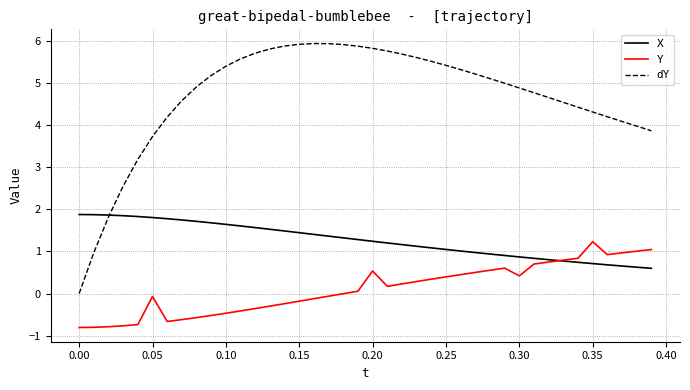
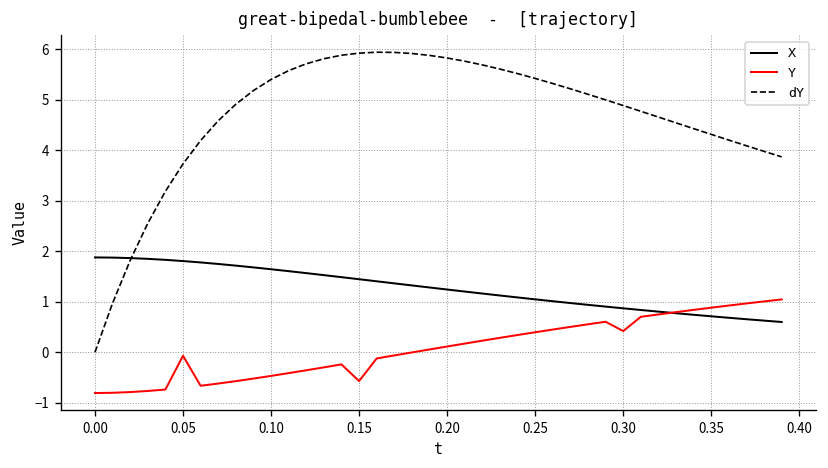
Y, 0.15: -0.2 -> -0.6
Y, 0.20: 0.5 -> 0.1
Y, 0.35: 1.2 -> 0.9
